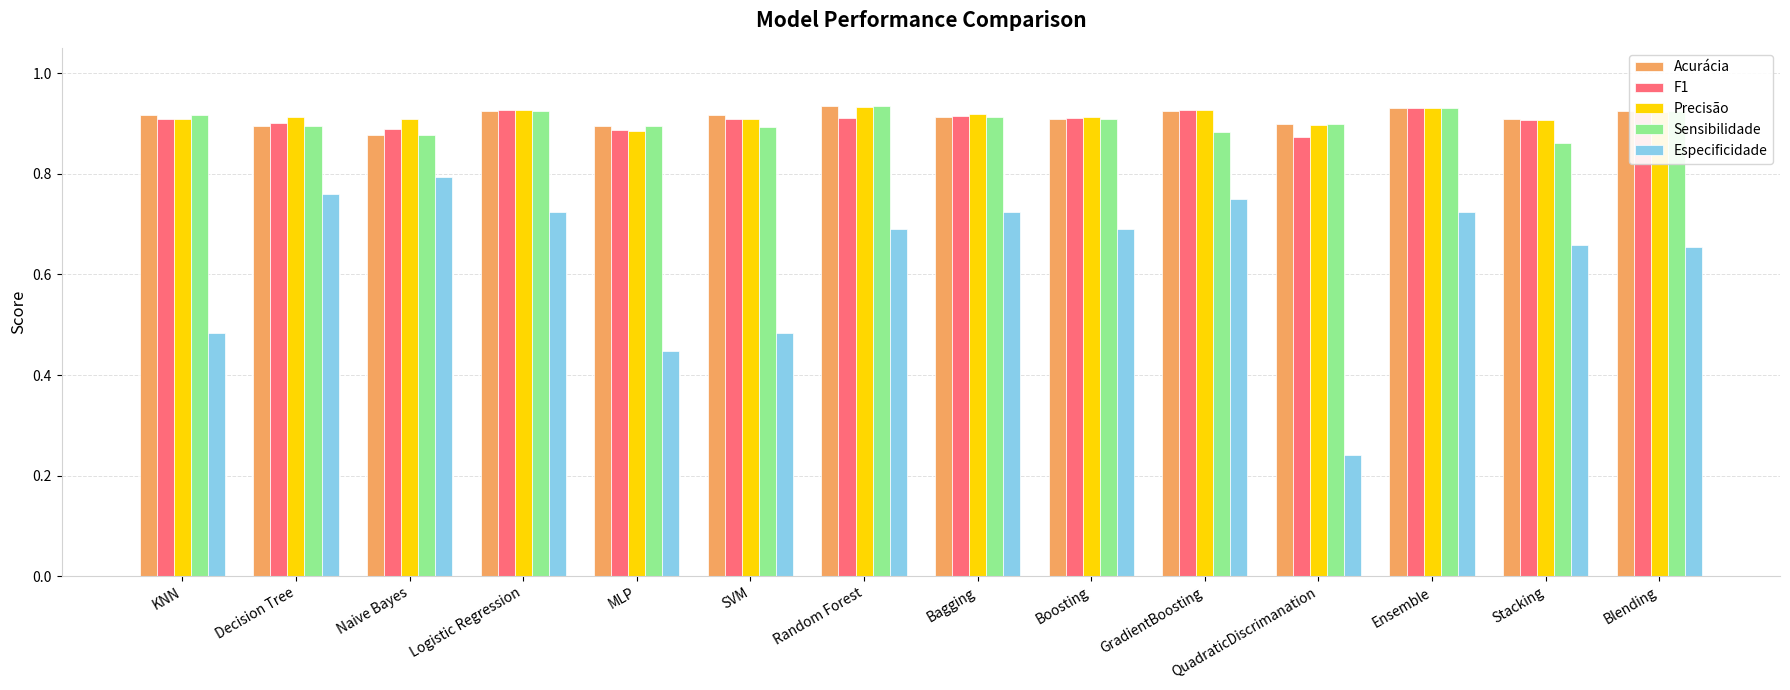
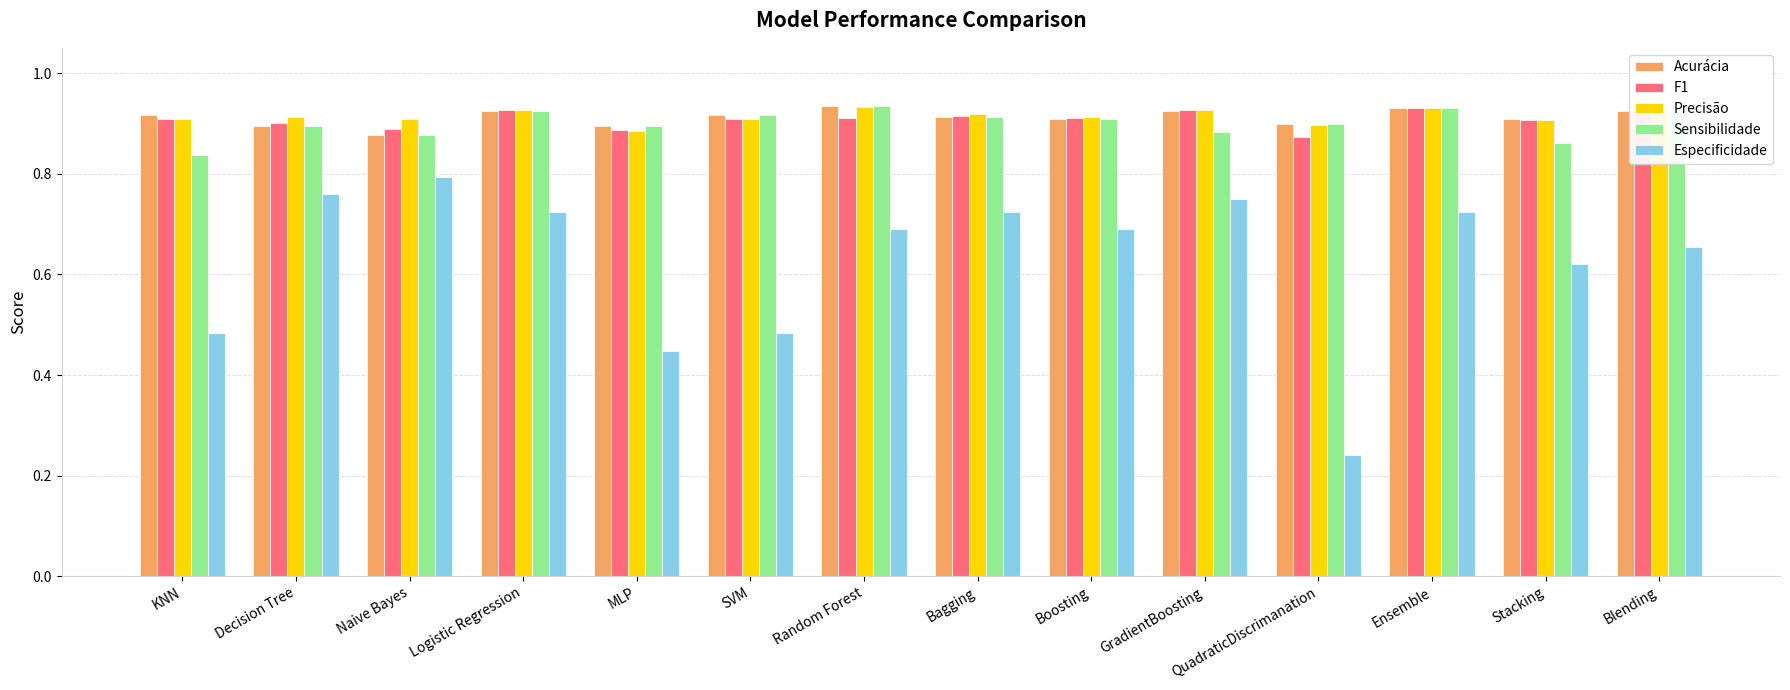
Sensibilidade, KNN: 0.92 -> 0.84
Sensibilidade, SVM: 0.89 -> 0.92
Especificidade, Stacking: 0.66 -> 0.62
